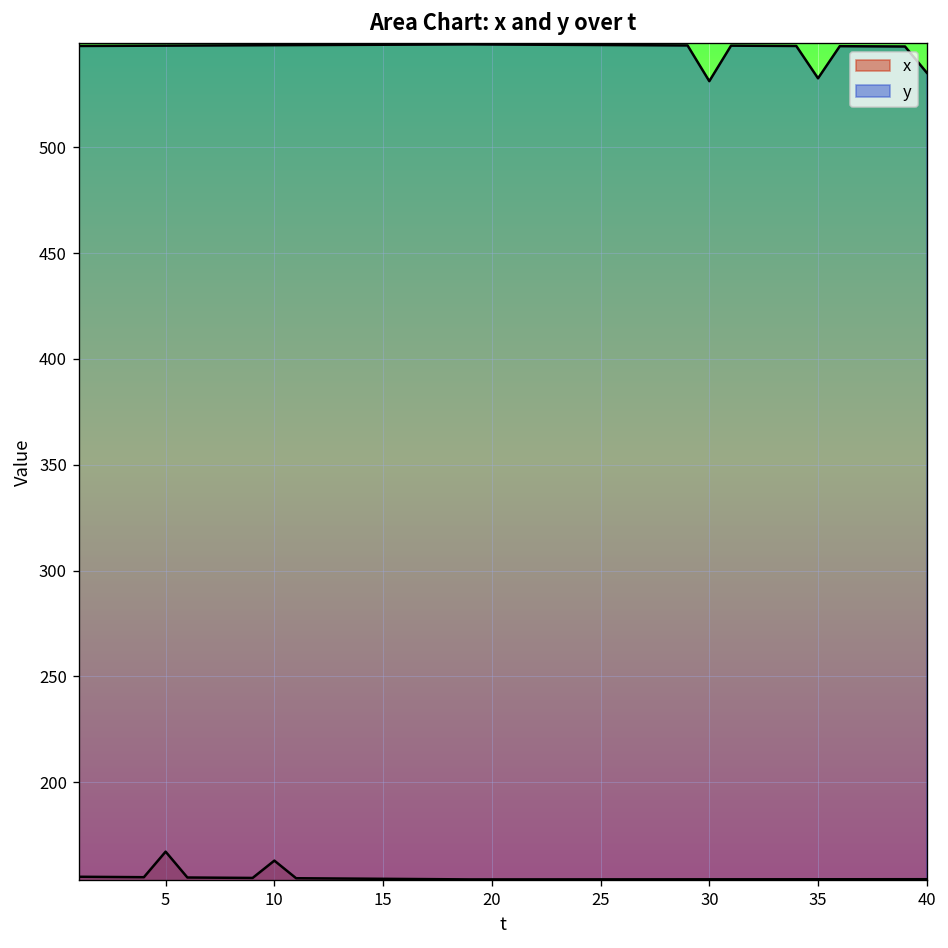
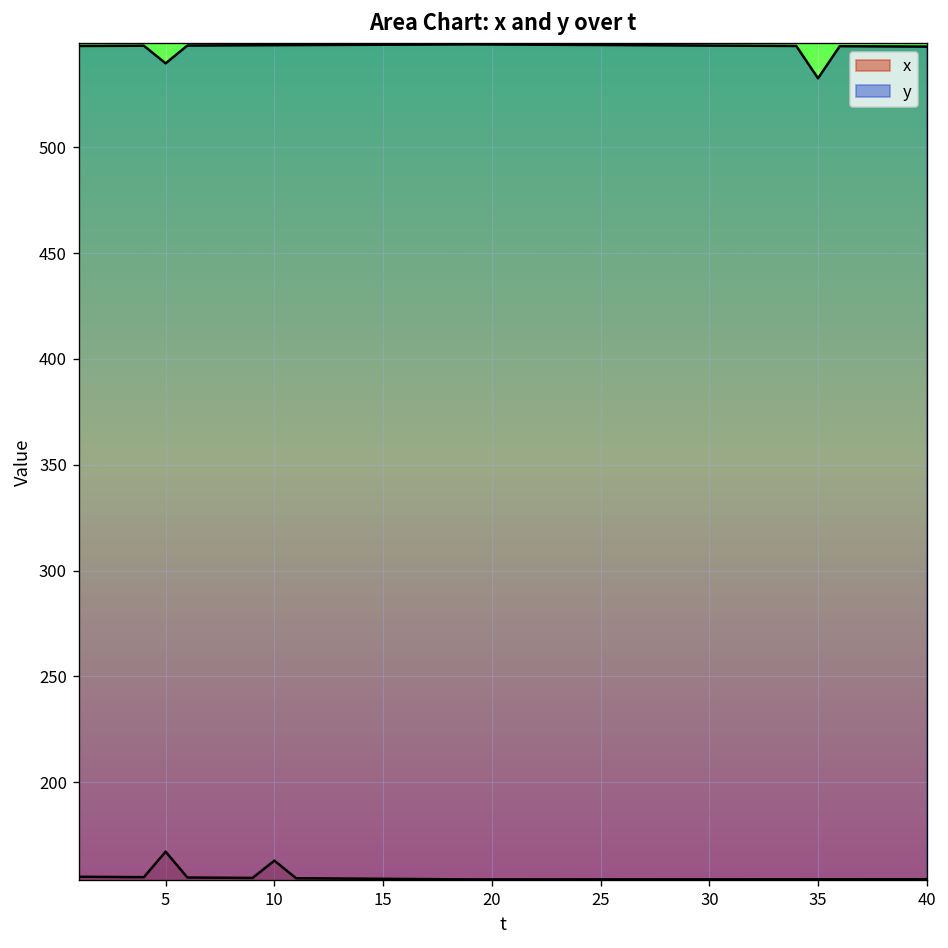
y, 5: 548 -> 540
y, 30: 531 -> 548
y, 40: 535 -> 548
